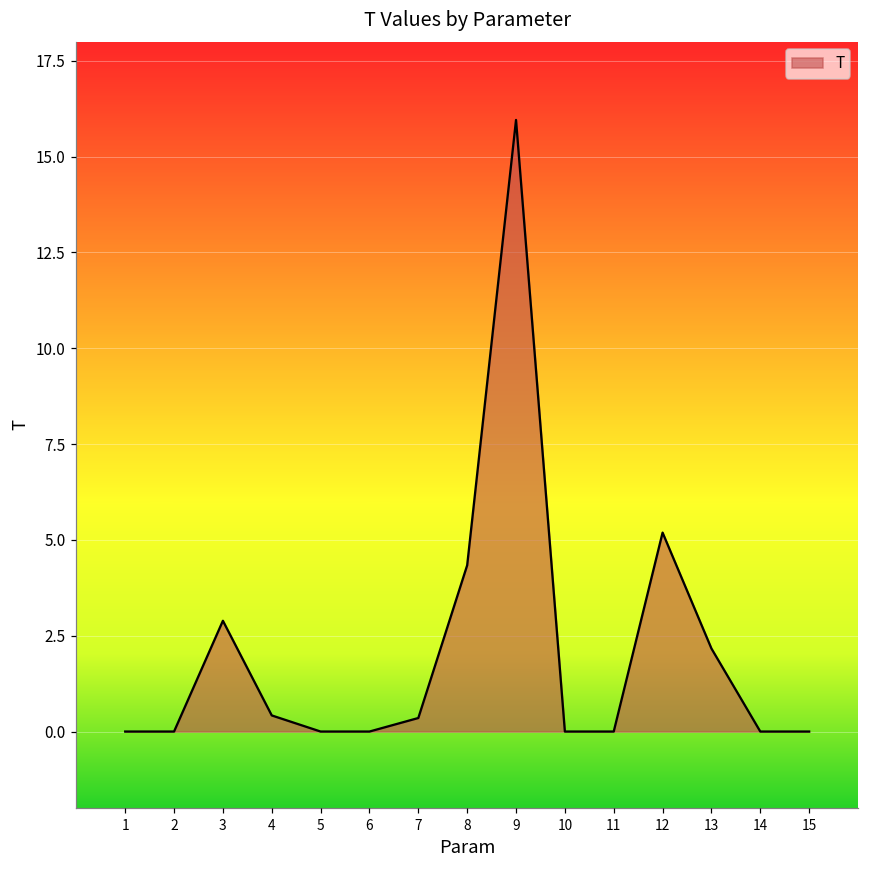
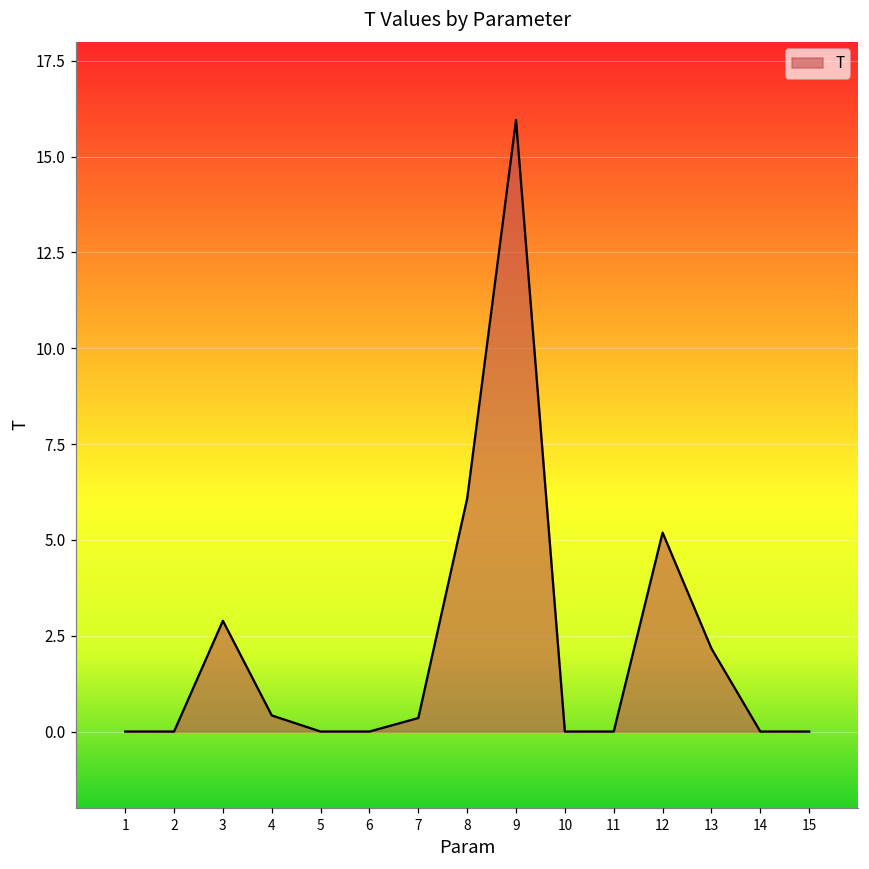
8: 4.3 -> 6.1
